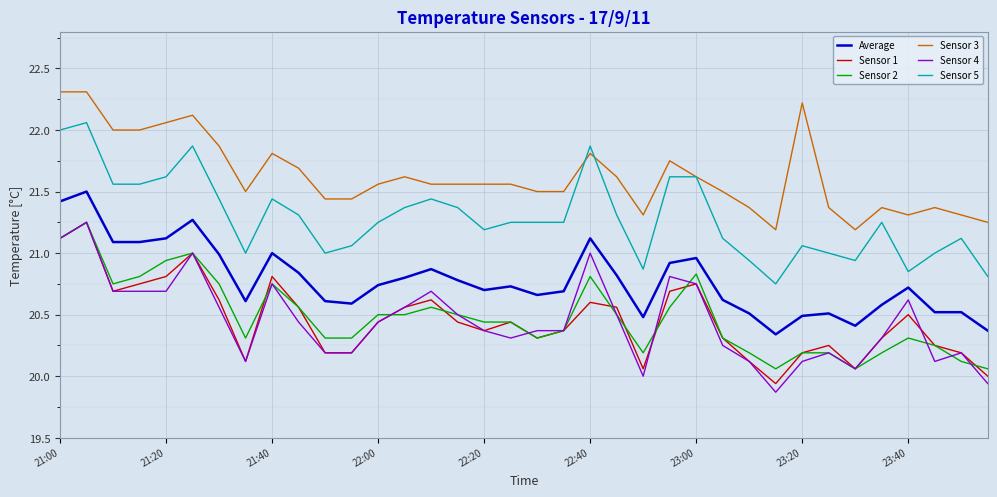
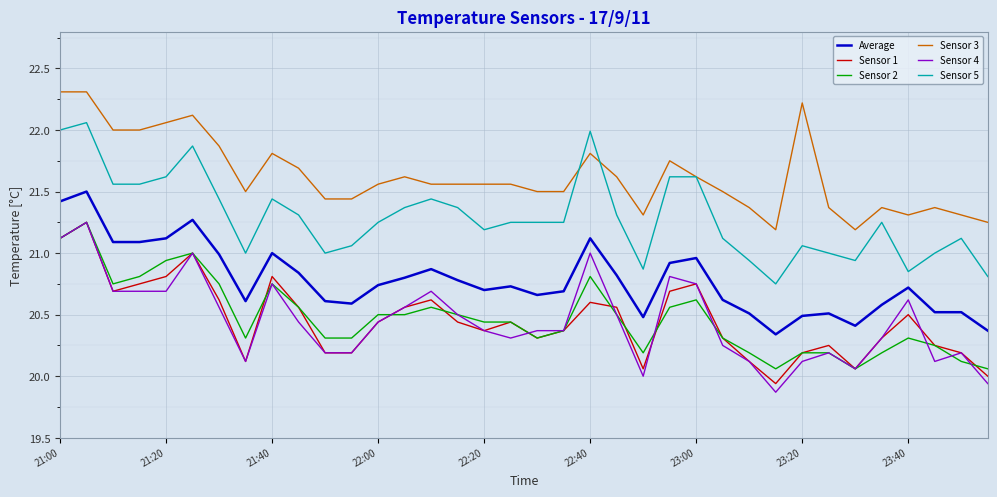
Sensor 5, 22:40: 21.87 -> 21.99
Sensor 2, 23:00: 20.83 -> 20.62
